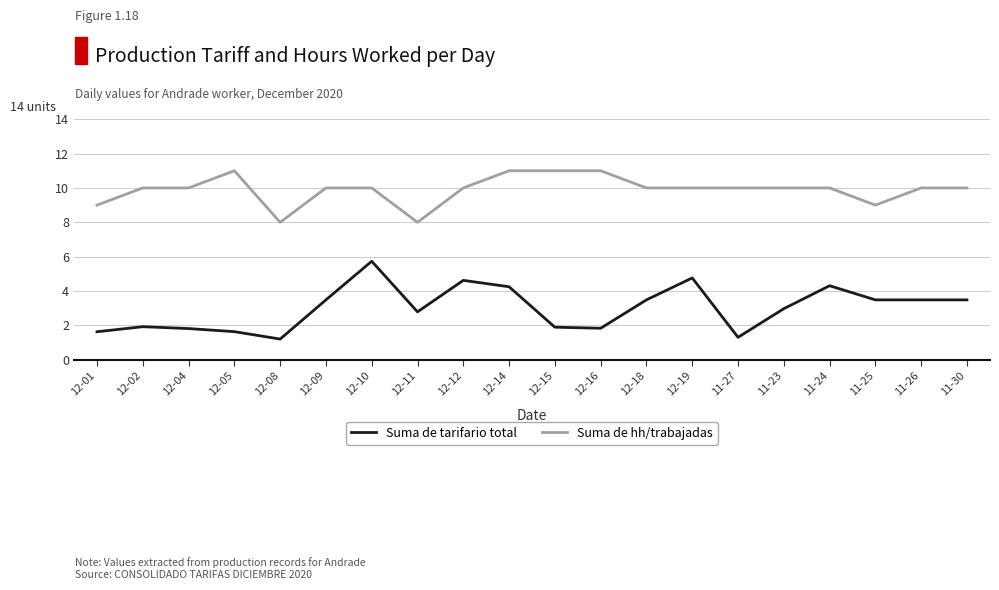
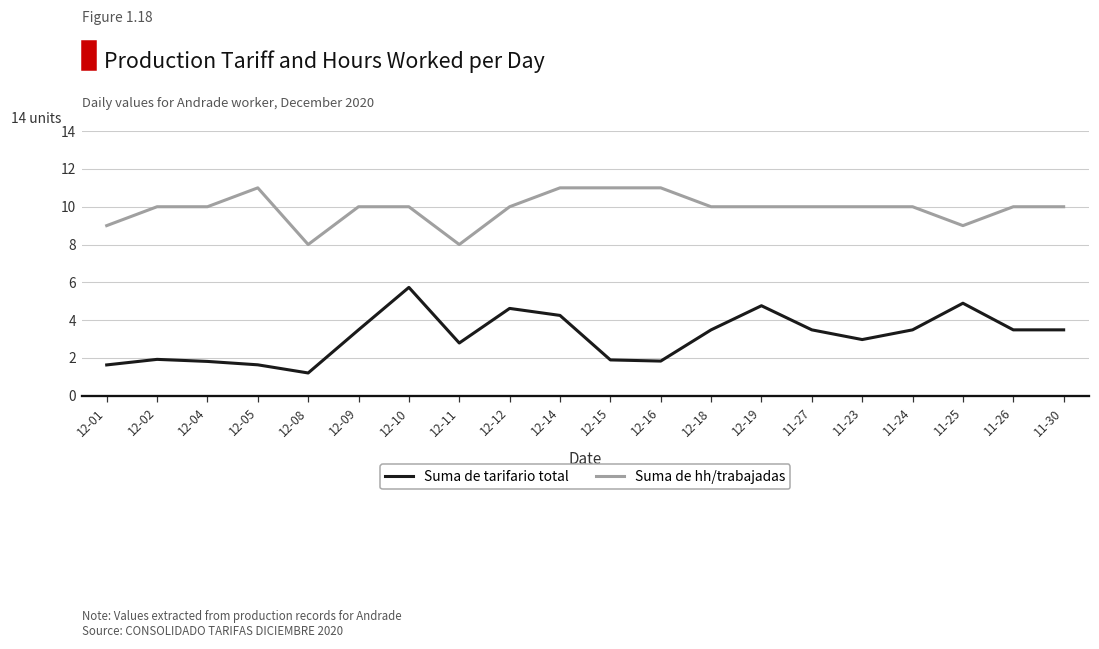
Suma de tarifario total, 11-27: 1.3 -> 3.5
Suma de tarifario total, 11-24: 4.3 -> 3.5
Suma de tarifario total, 11-25: 3.5 -> 4.9
